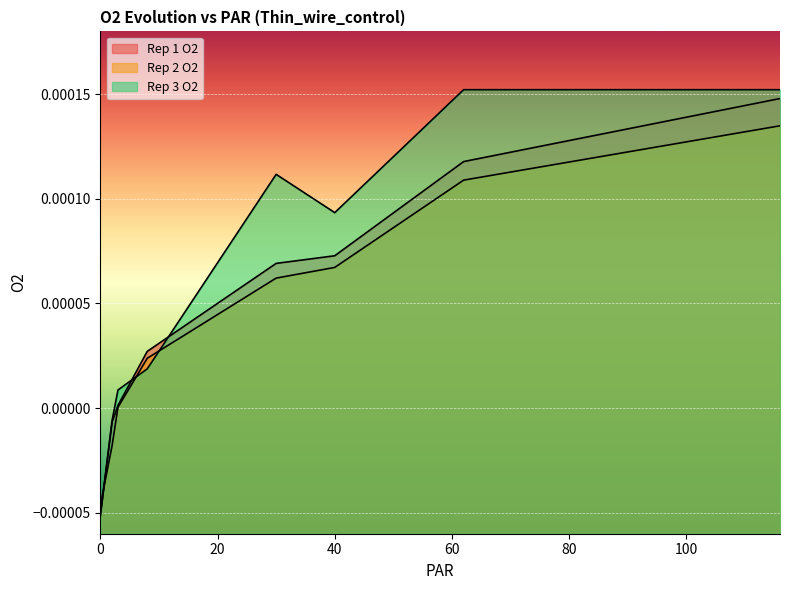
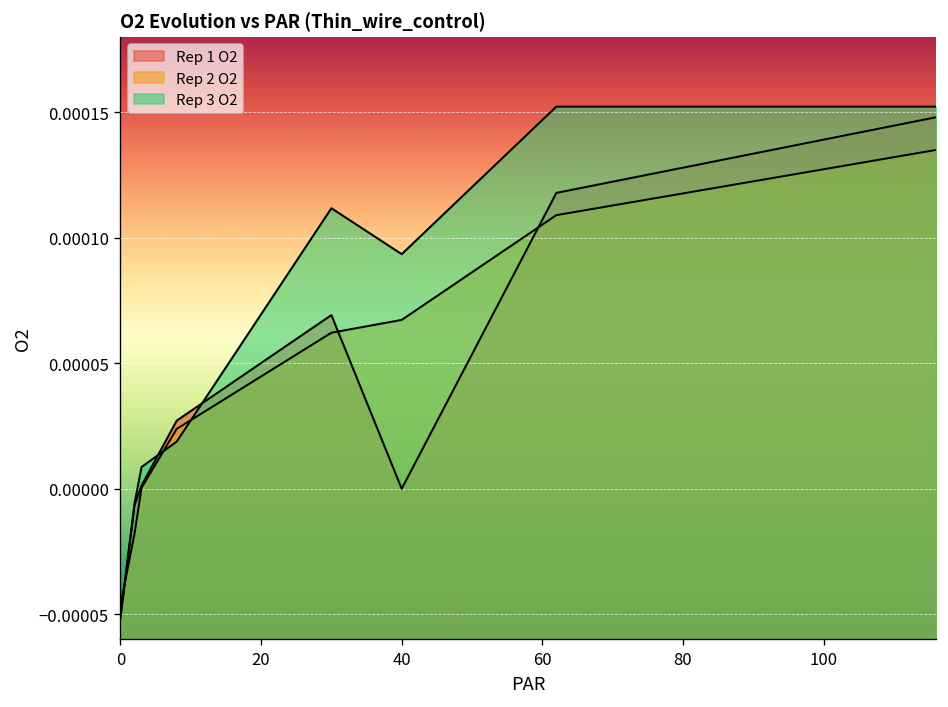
Rep 1 O2, 40: 0.0001 -> 0.0000
